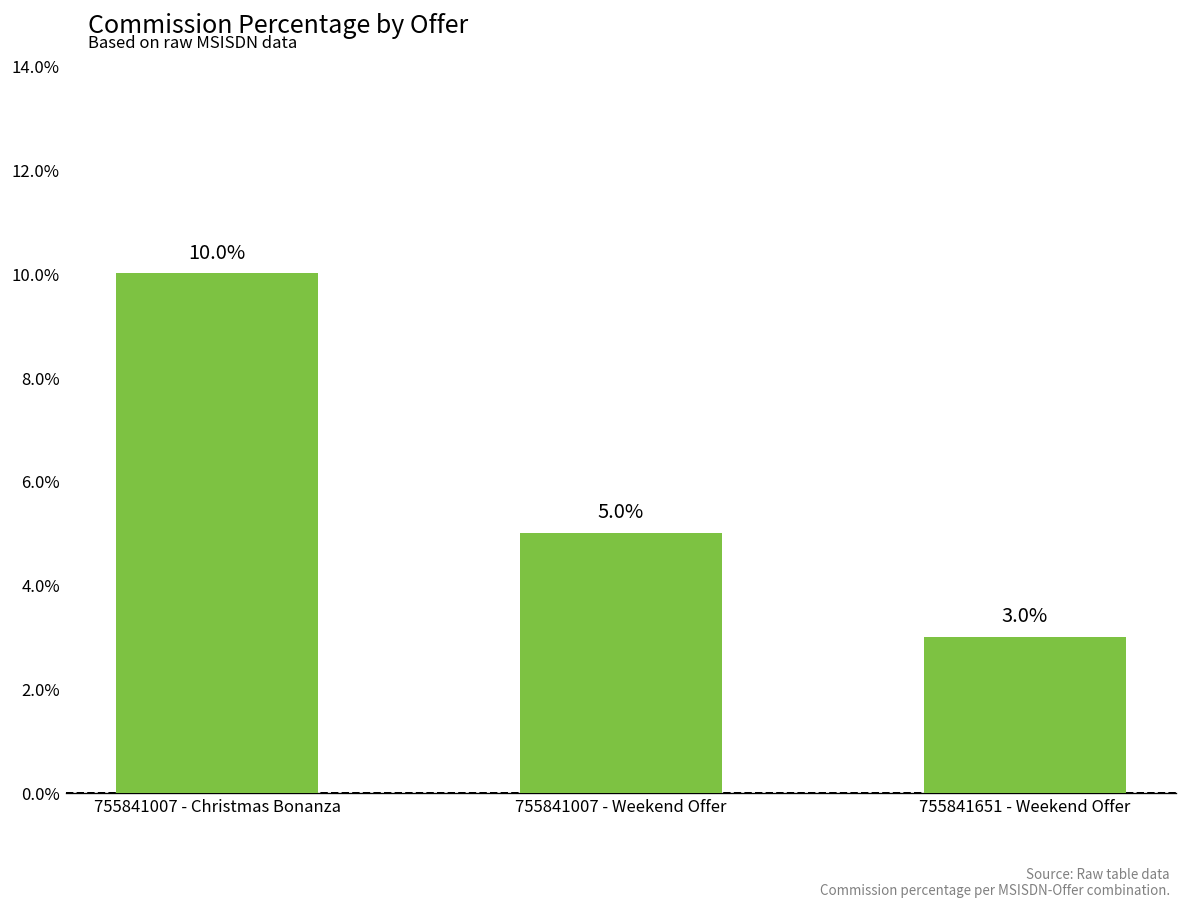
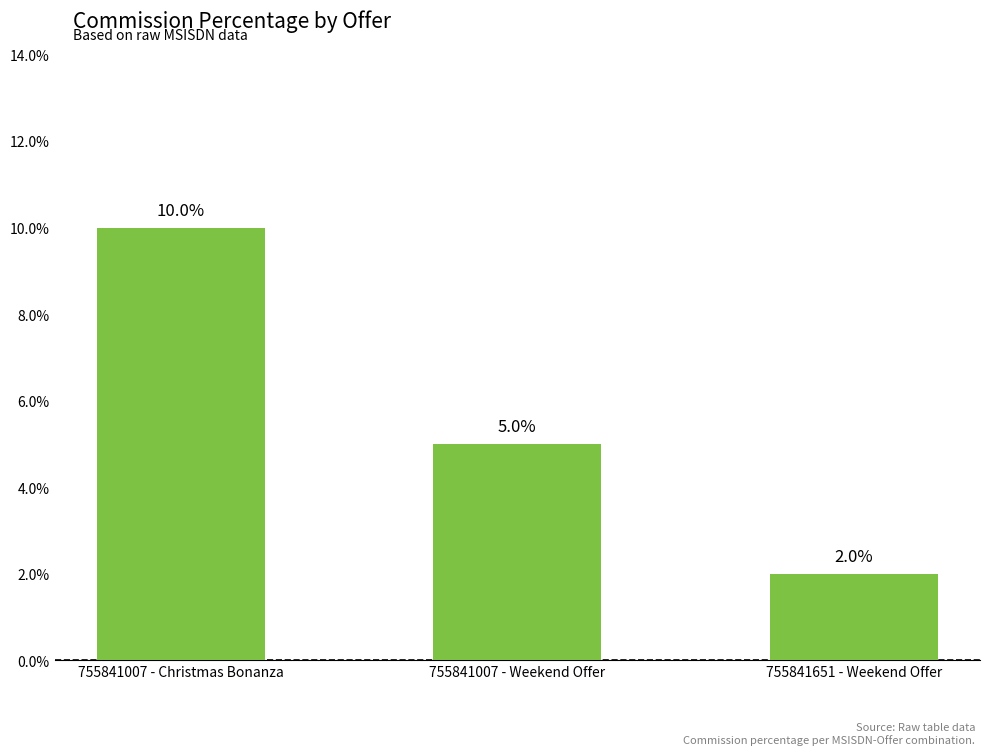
755841651 - Weekend Offer: 3.0% -> 2.0%
